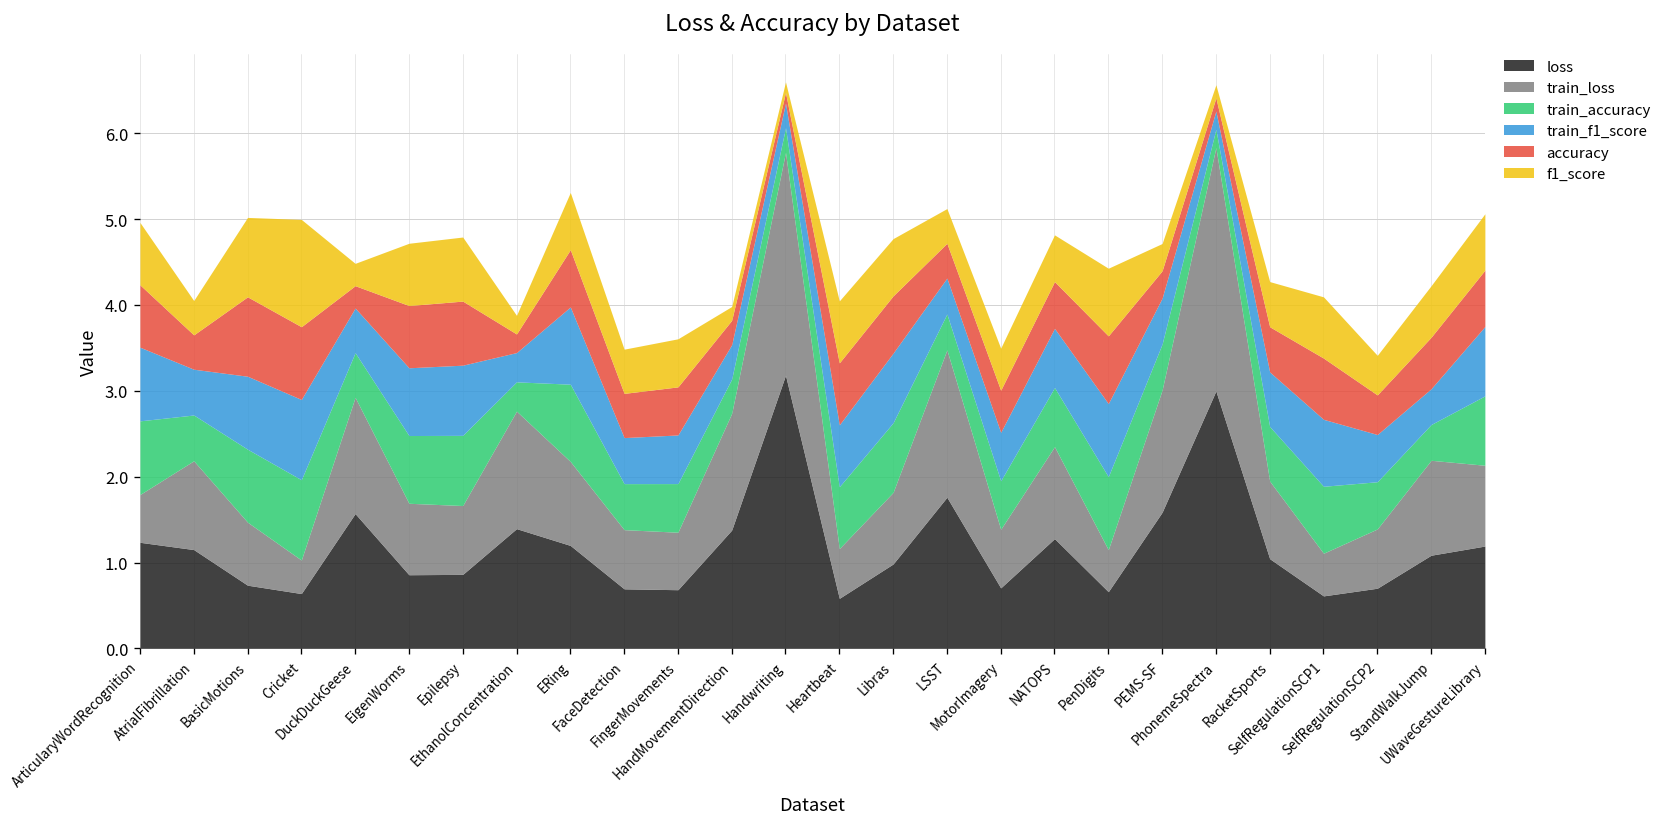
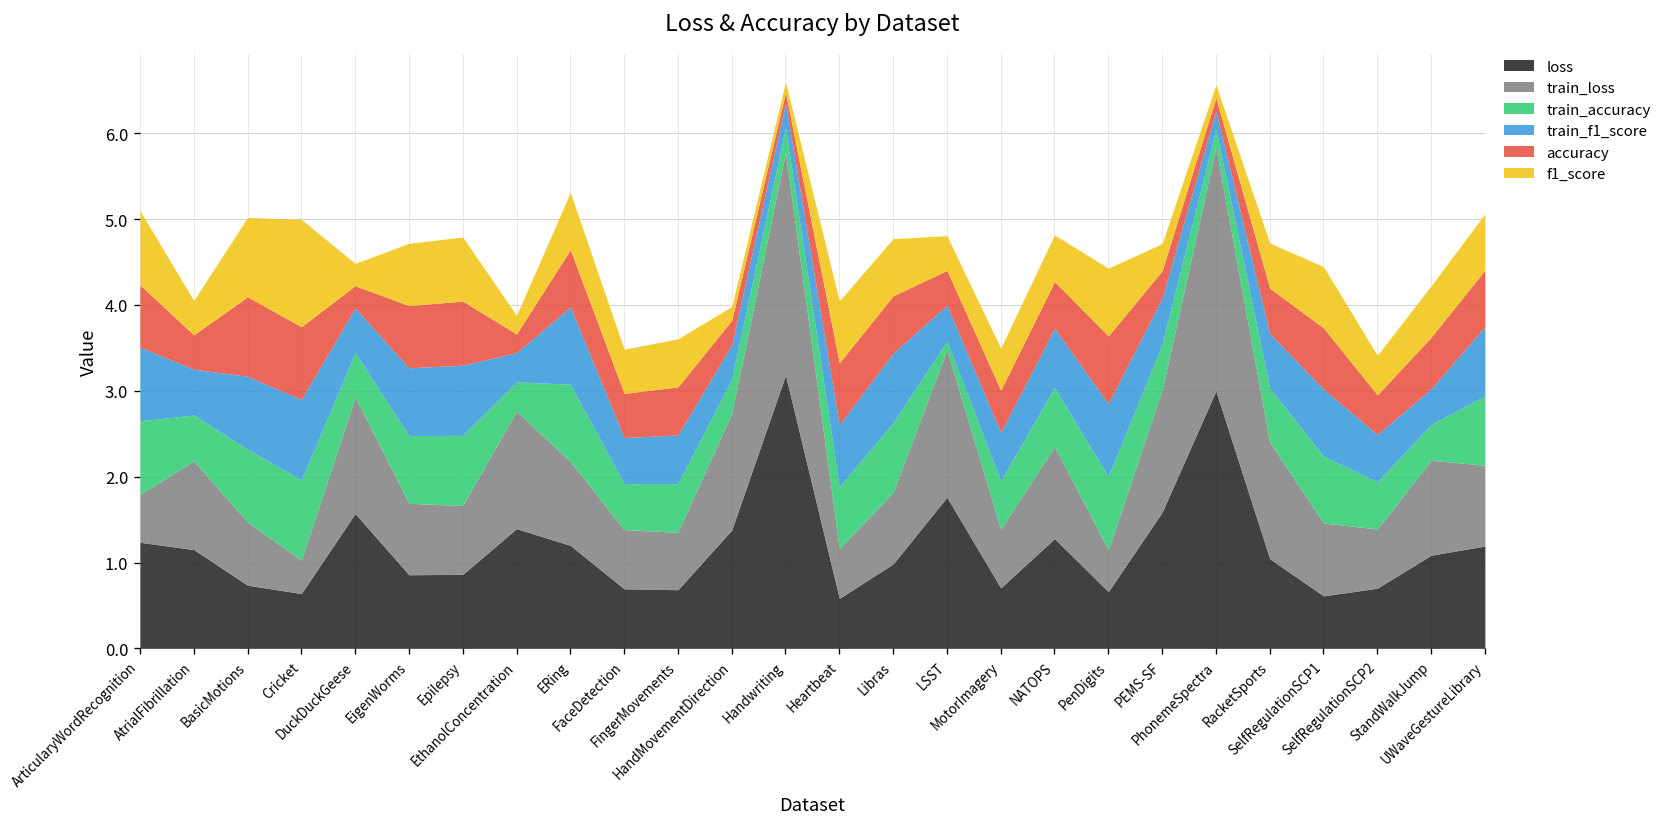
f1_score, ArticularyWordRecognition: 0.7 -> 0.9
train_accuracy, LSST: 0.4 -> 0.1
train_loss, RacketSports: 0.9 -> 1.4
train_loss, SelfRegulationSCP1: 0.5 -> 0.8
